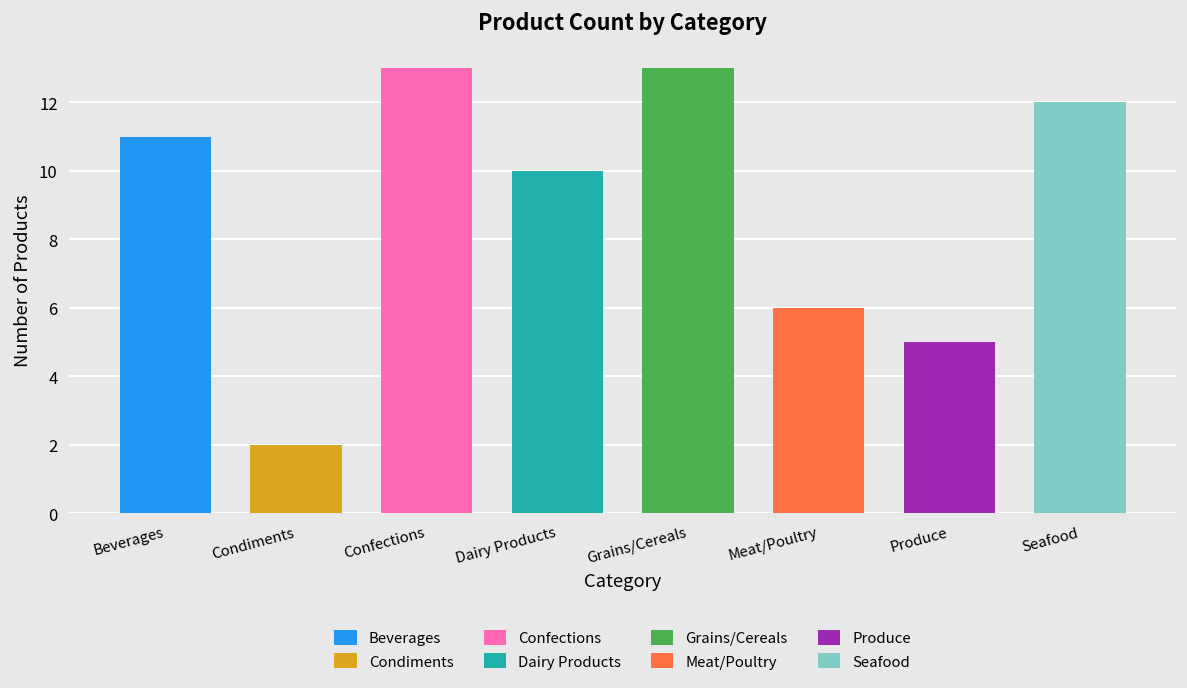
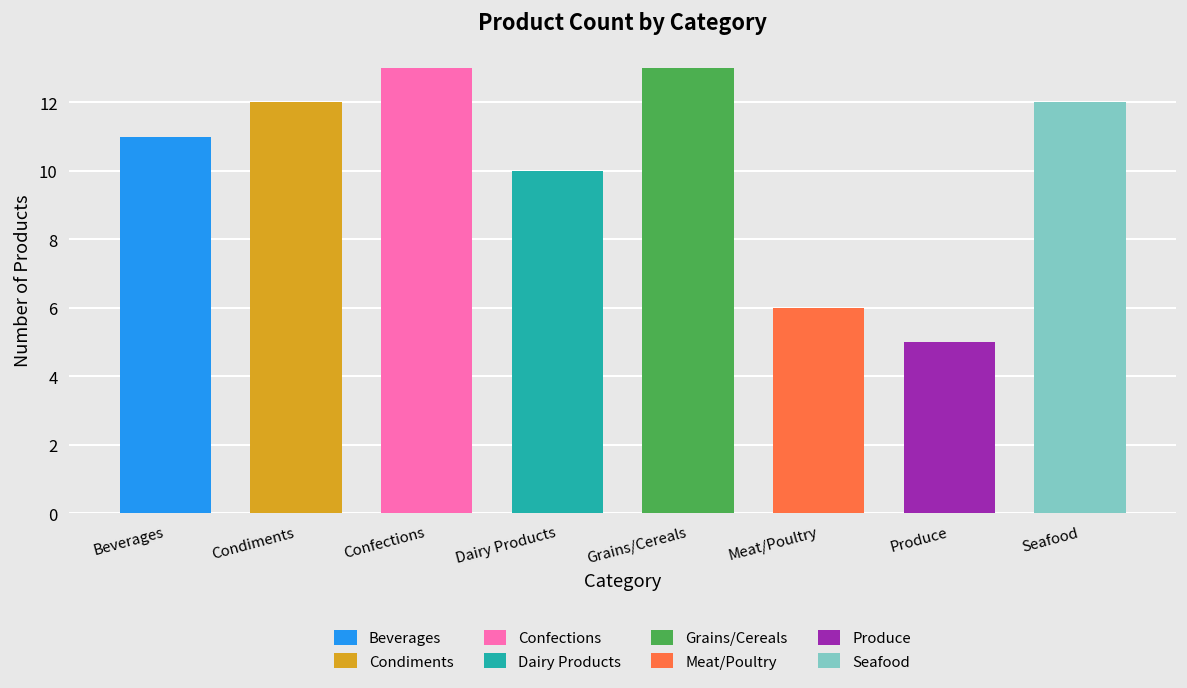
Condiments: 2 -> 12
